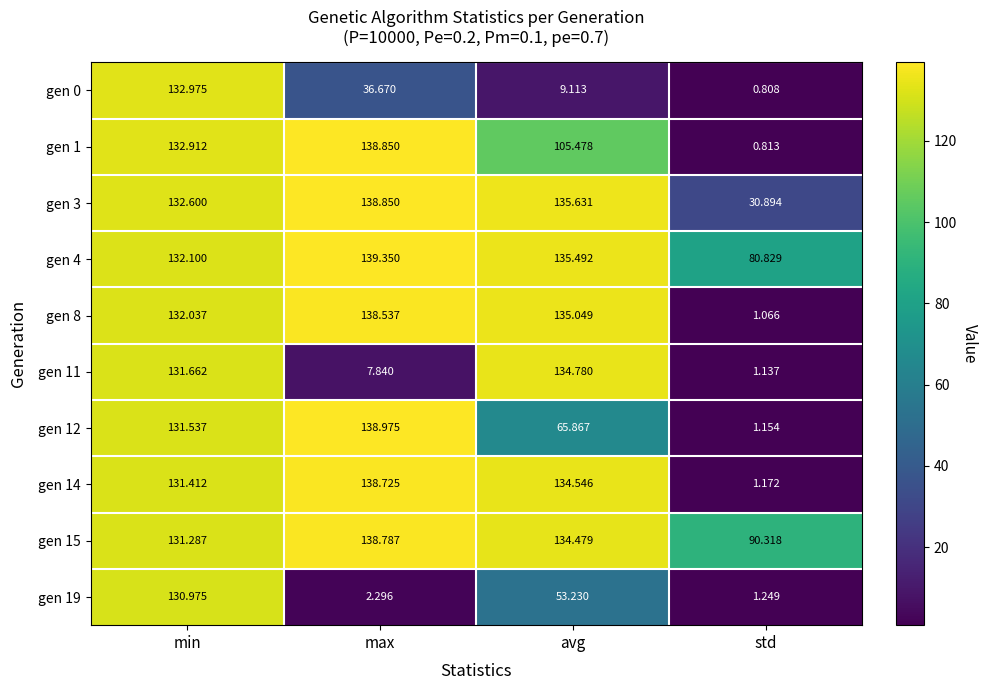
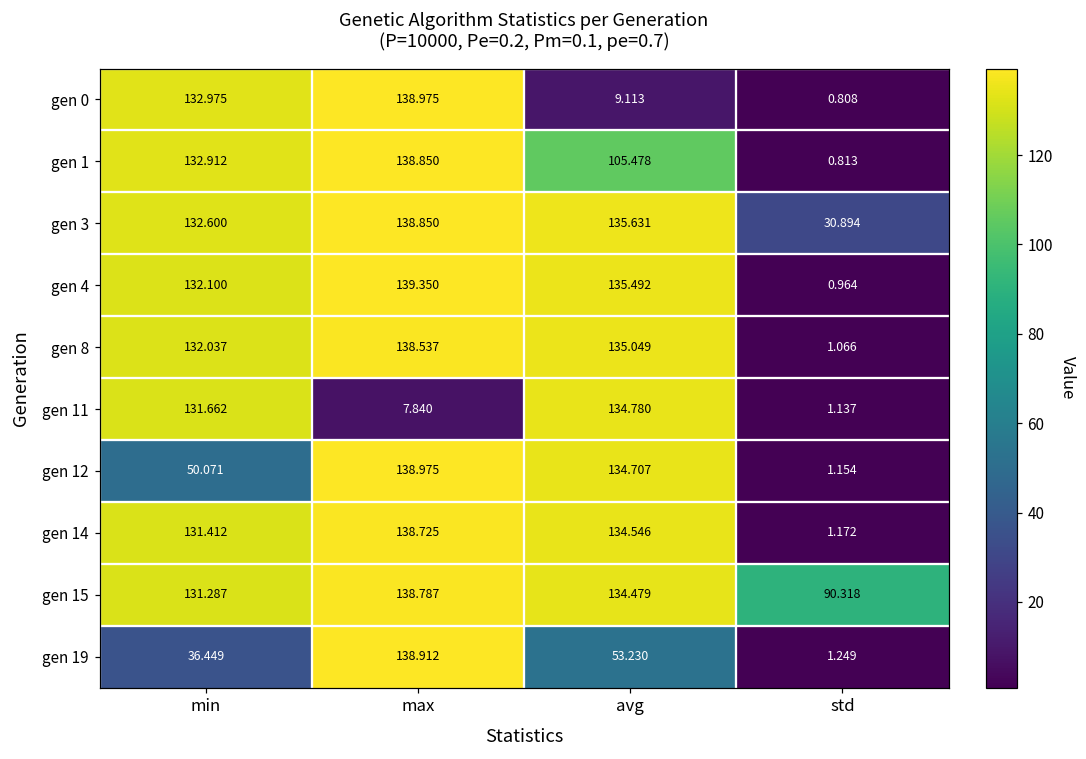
gen 0, max: 36.670 -> 138.975
gen 4, std: 80.829 -> 0.964
gen 12, min: 131.537 -> 50.071
gen 12, avg: 65.867 -> 134.707
gen 19, min: 130.975 -> 36.449
gen 19, max: 2.296 -> 138.912
